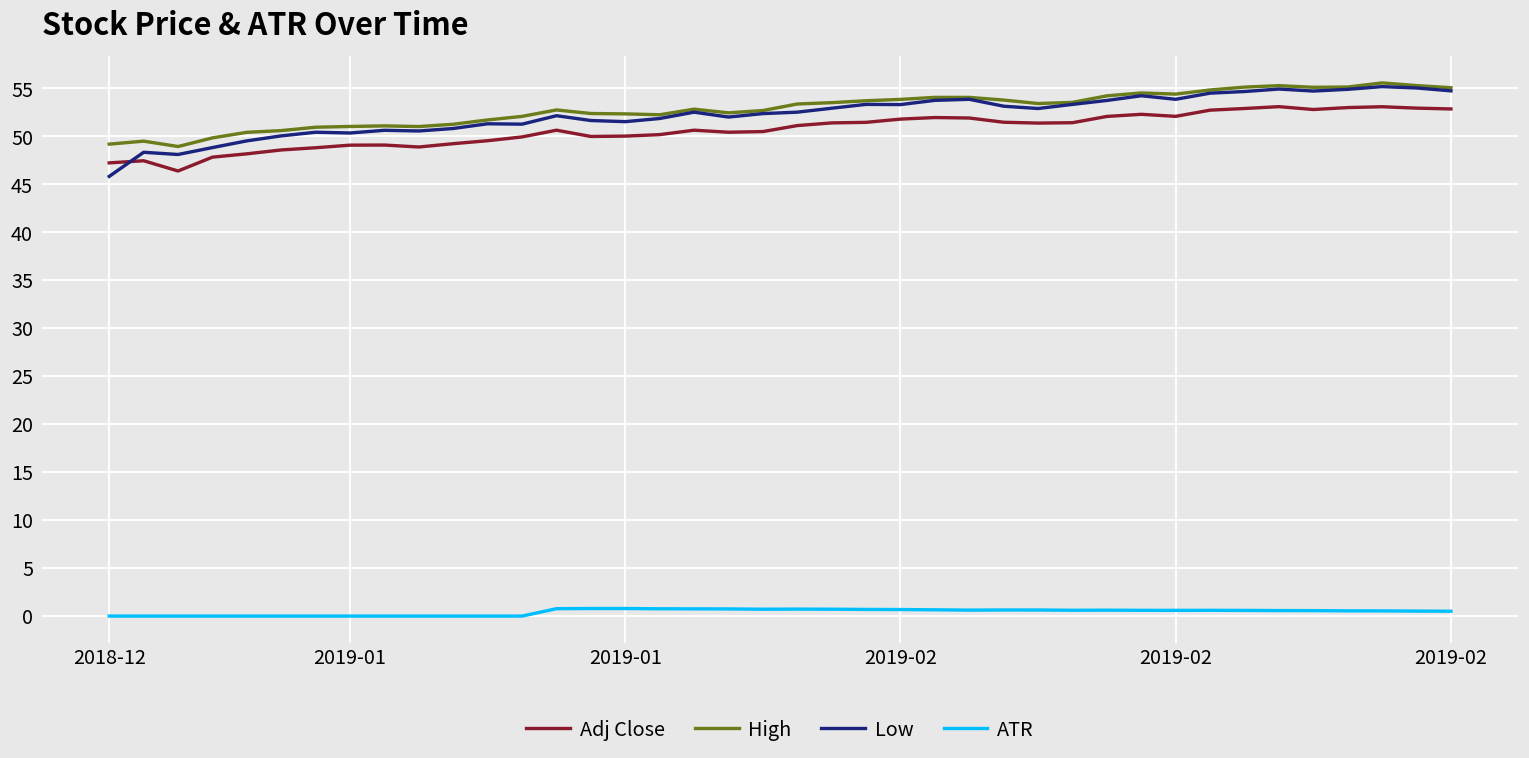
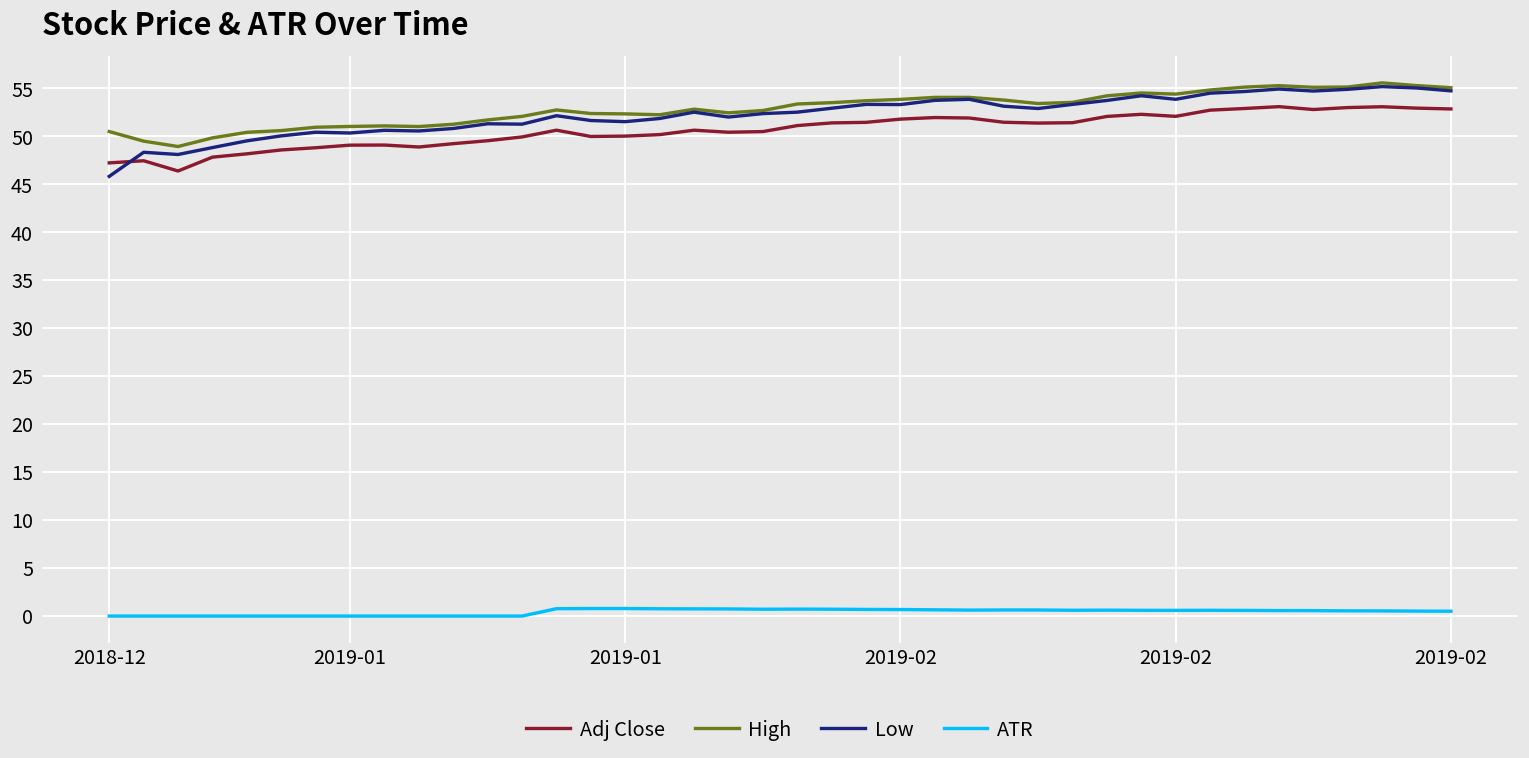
High, 2018-12: 49 -> 50
